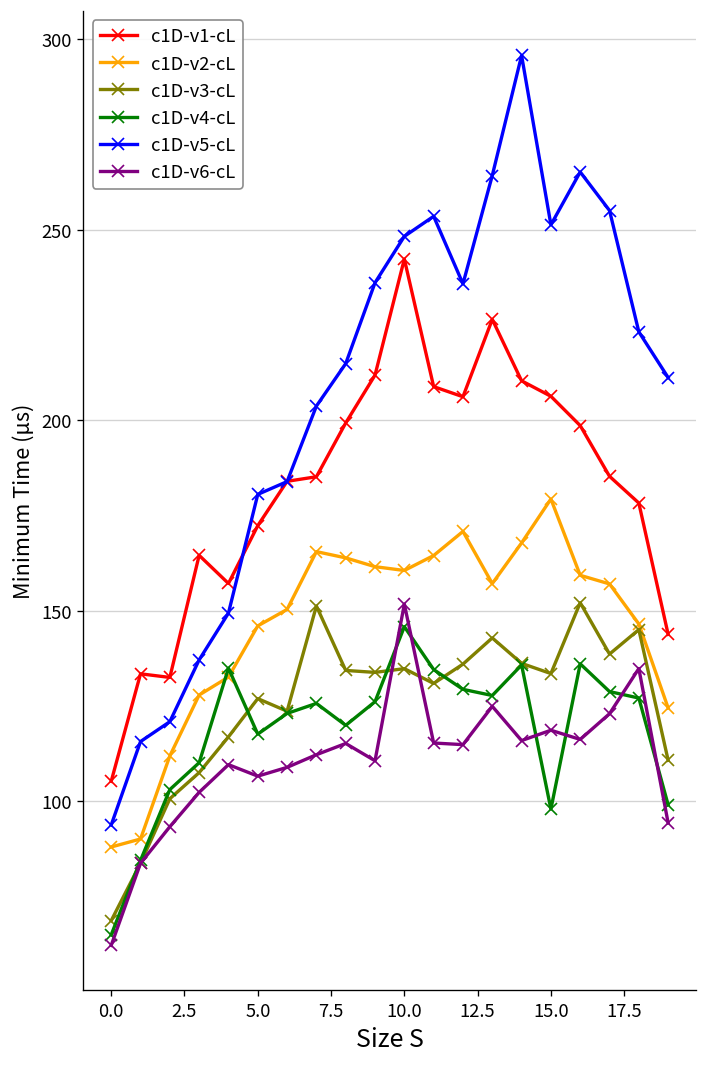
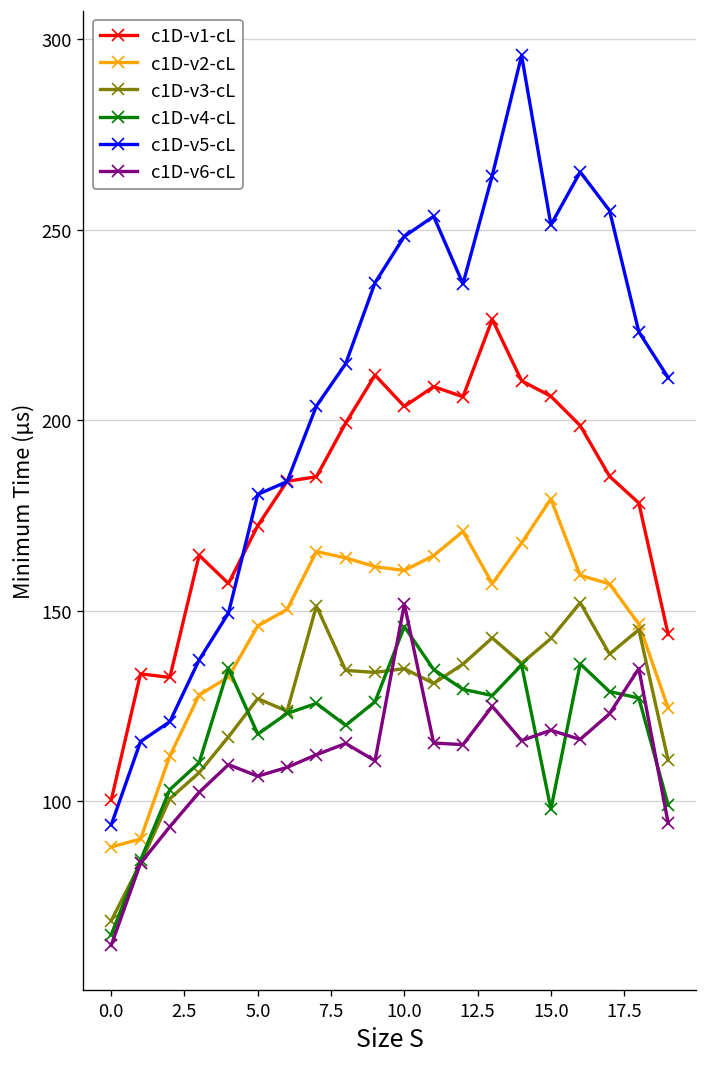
c1D-v1-cL, 0.0: 105 -> 100
c1D-v1-cL, 10.0: 242 -> 204
c1D-v3-cL, 15.0: 133 -> 143
